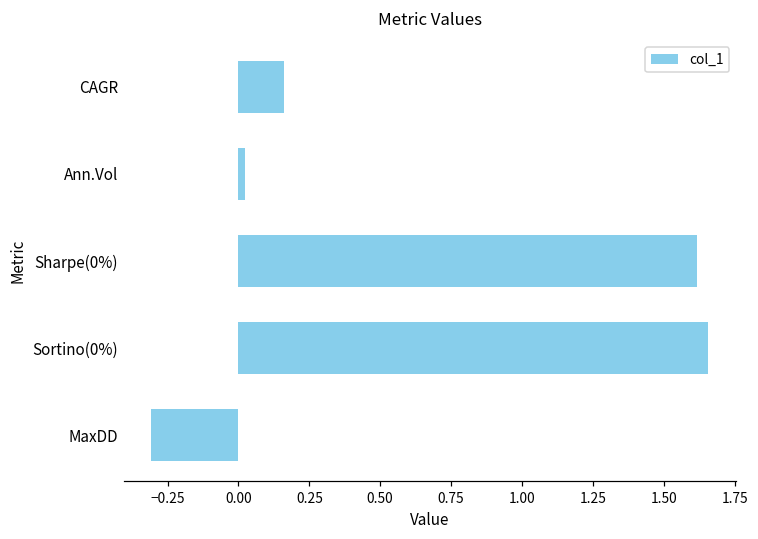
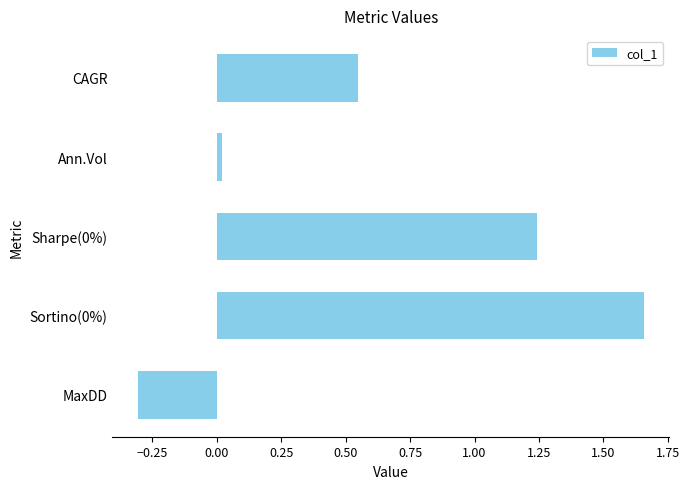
CAGR: 0.16 -> 0.55
Sharpe(0%): 1.62 -> 1.24
